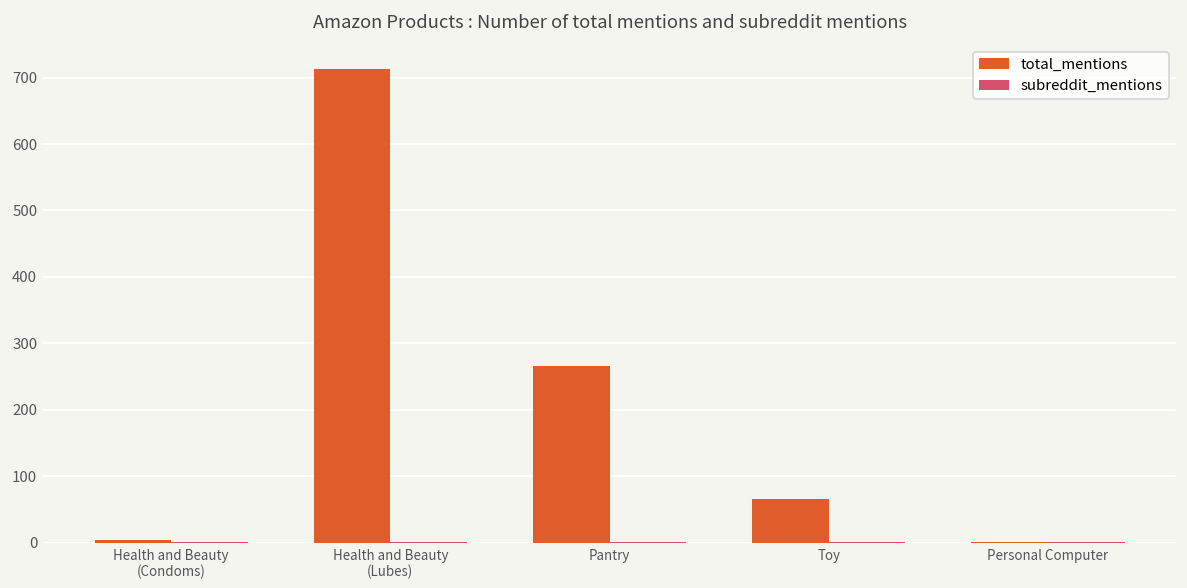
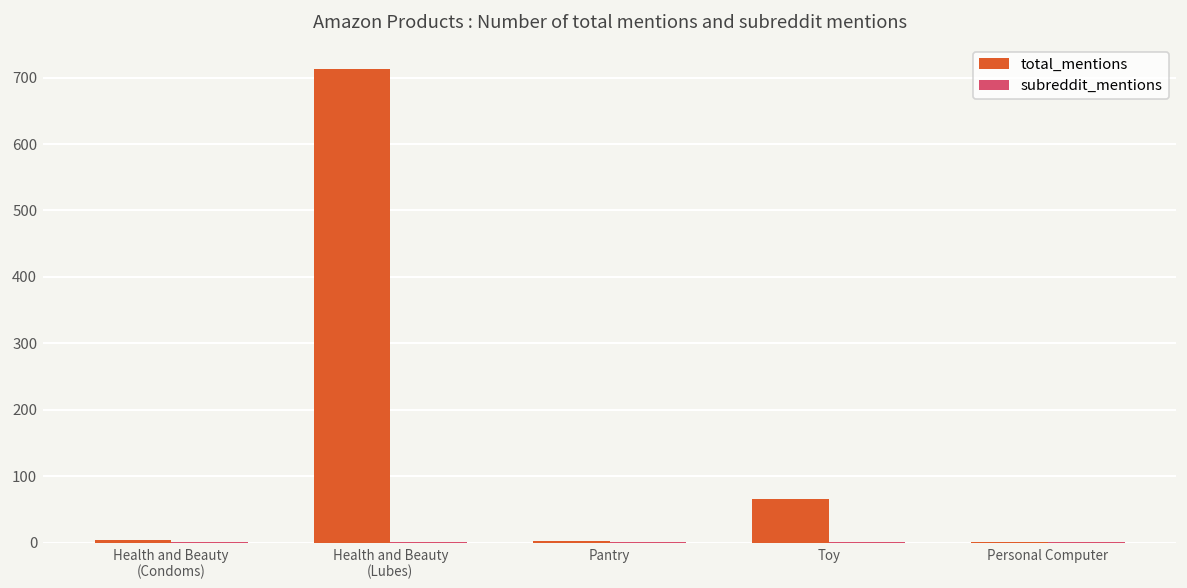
total_mentions, Pantry: 270 -> 0
